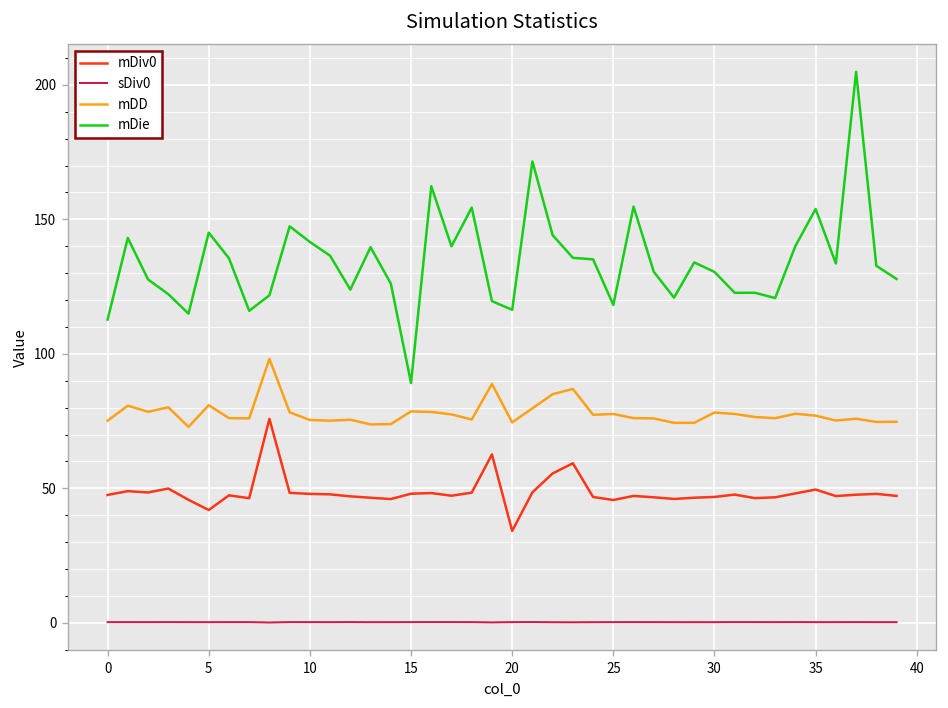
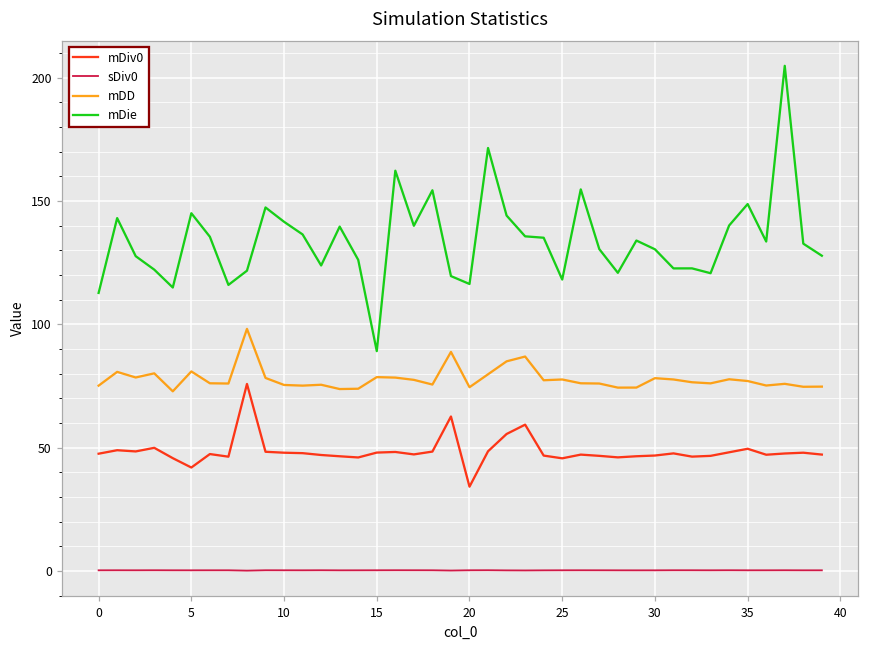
mDie, 35: 154 -> 149
